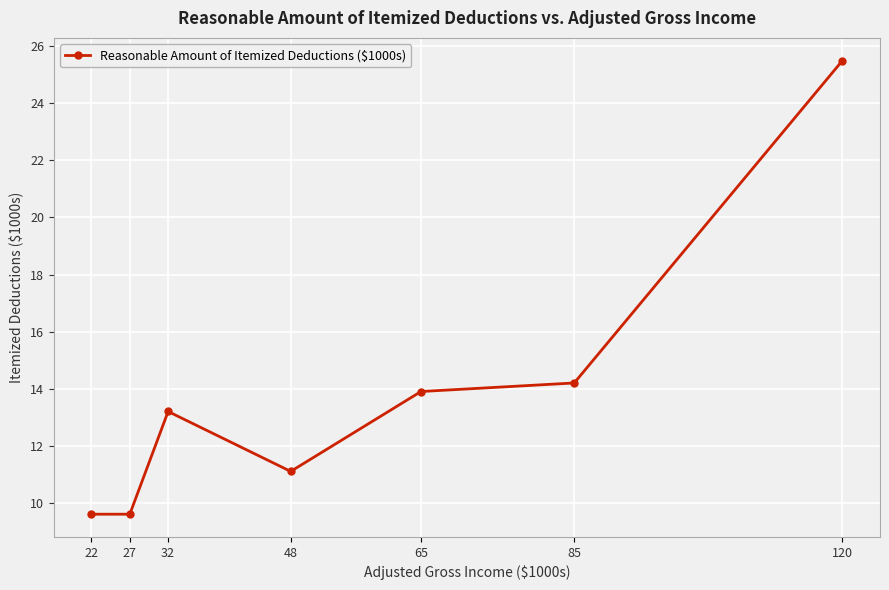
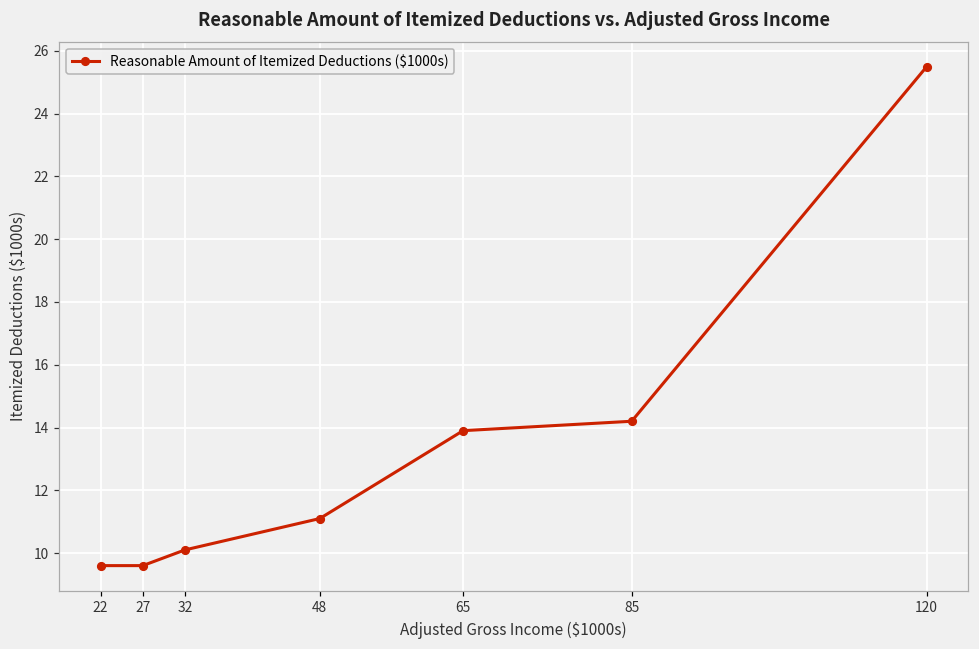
32: 13.2 -> 10.1
